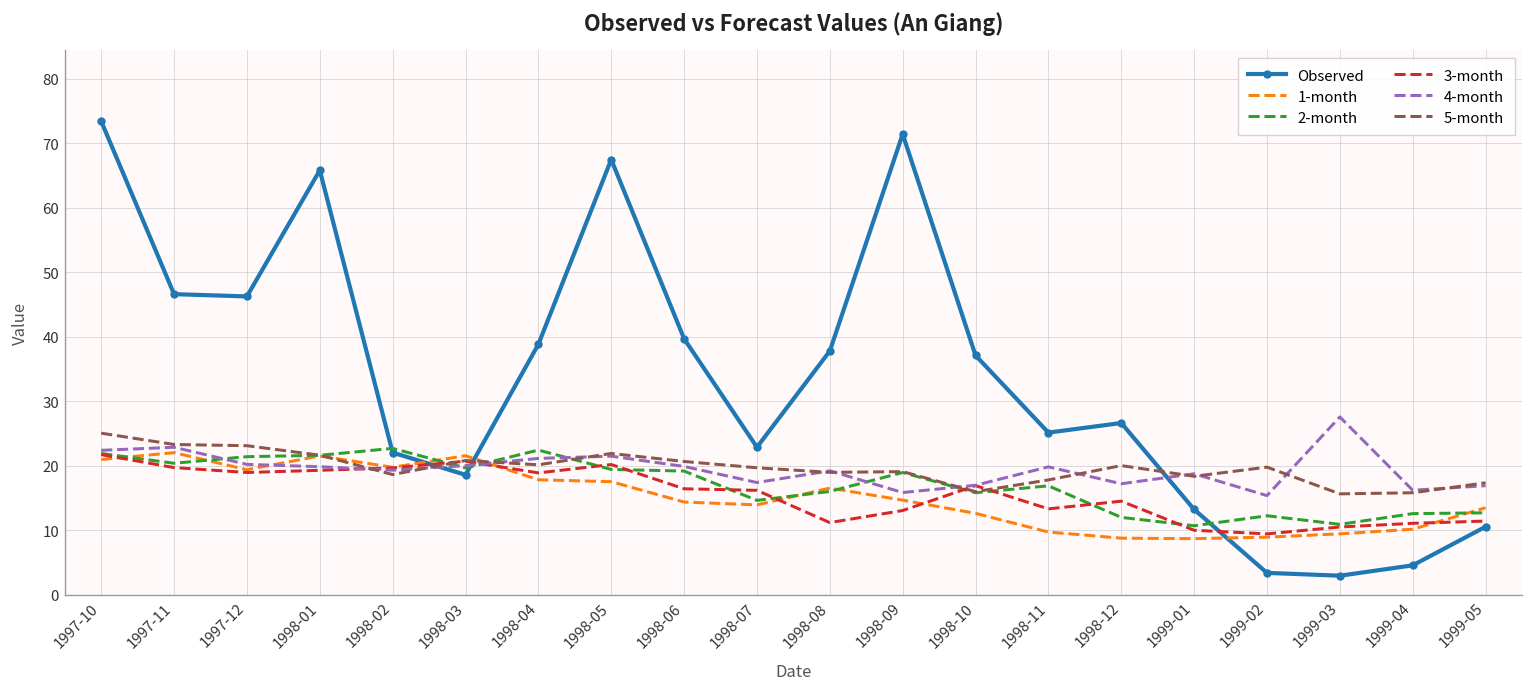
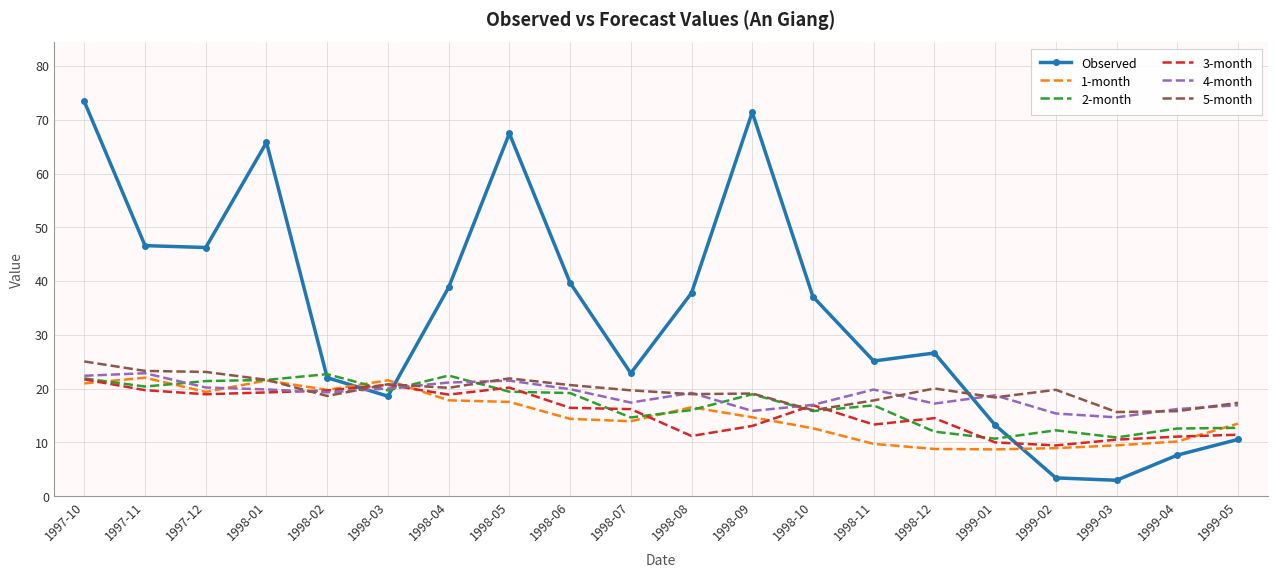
4-month, 1999-03: 28 -> 15
Observed, 1999-04: 5 -> 8
